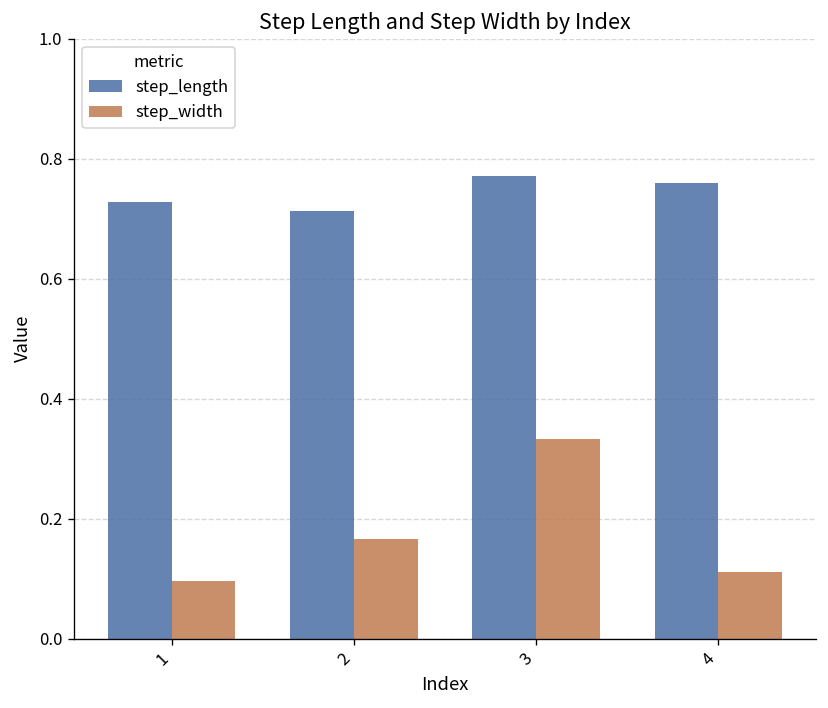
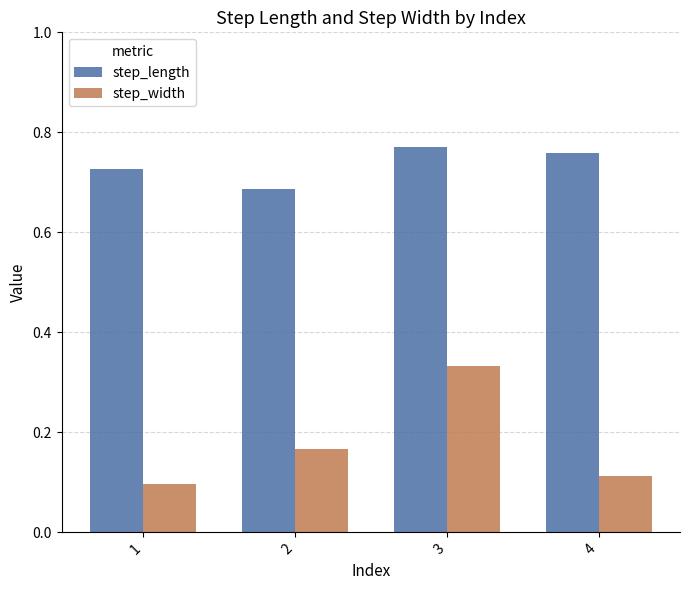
step_length, 2: 0.71 -> 0.69
